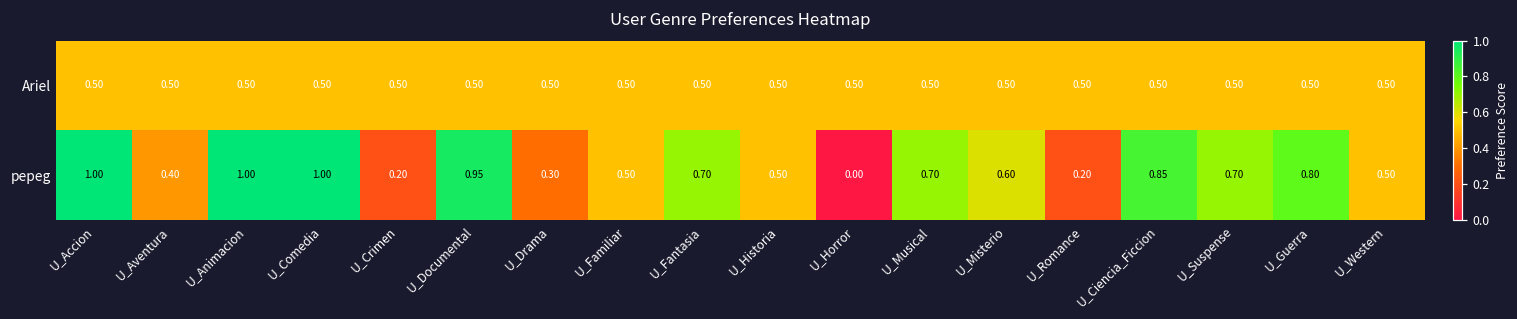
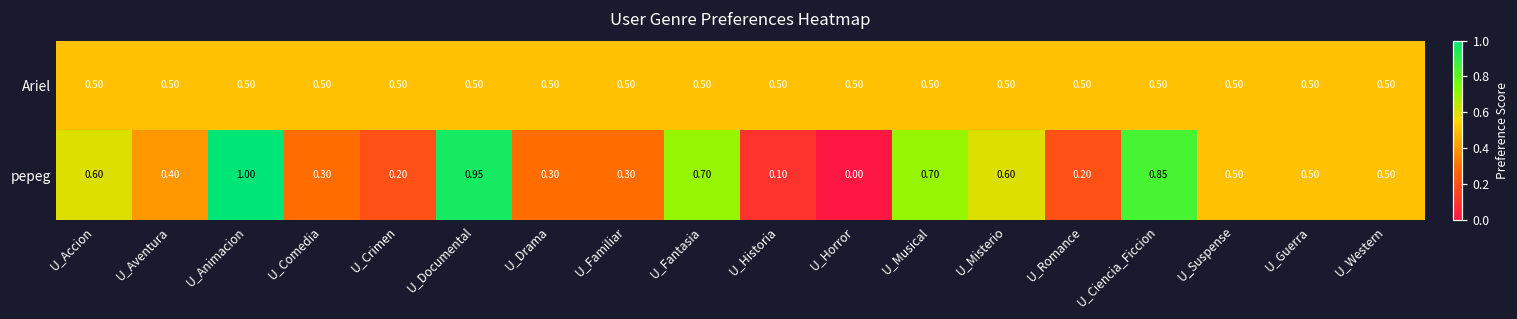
pepeg, U_Accion: 1.00 -> 0.60
pepeg, U_Comedia: 1.00 -> 0.30
pepeg, U_Familiar: 0.50 -> 0.30
pepeg, U_Historia: 0.50 -> 0.10
pepeg, U_Suspense: 0.70 -> 0.50
pepeg, U_Guerra: 0.80 -> 0.50
